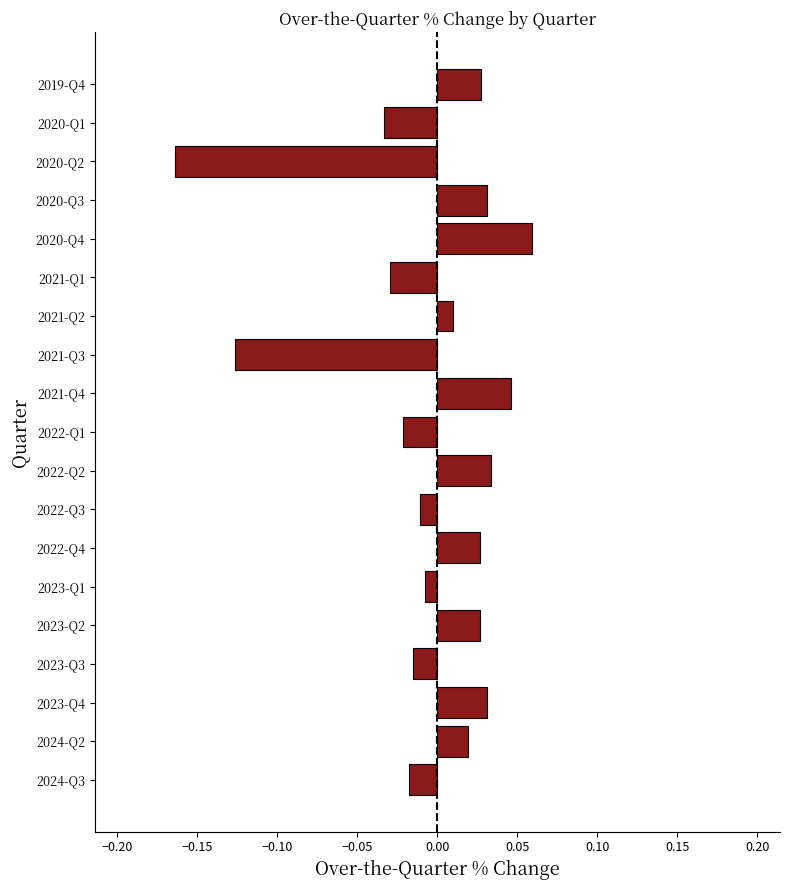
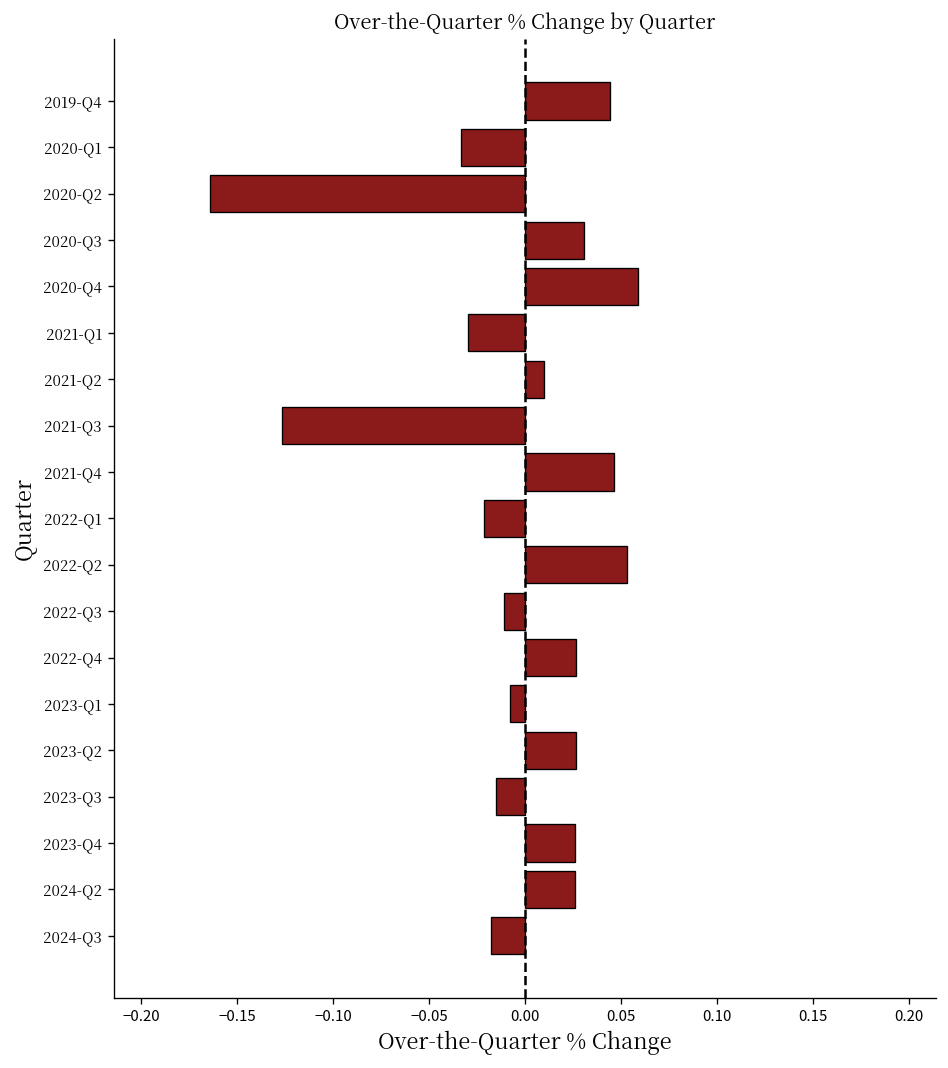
2019-Q4: 0.027 -> 0.045
2022-Q2: 0.033 -> 0.053
2023-Q4: 0.031 -> 0.026
2024-Q2: 0.019 -> 0.026
